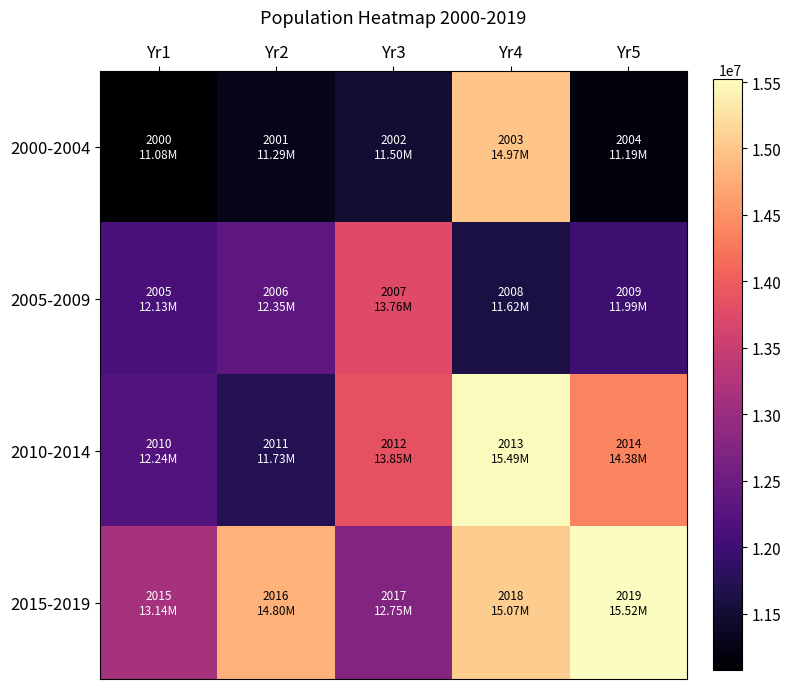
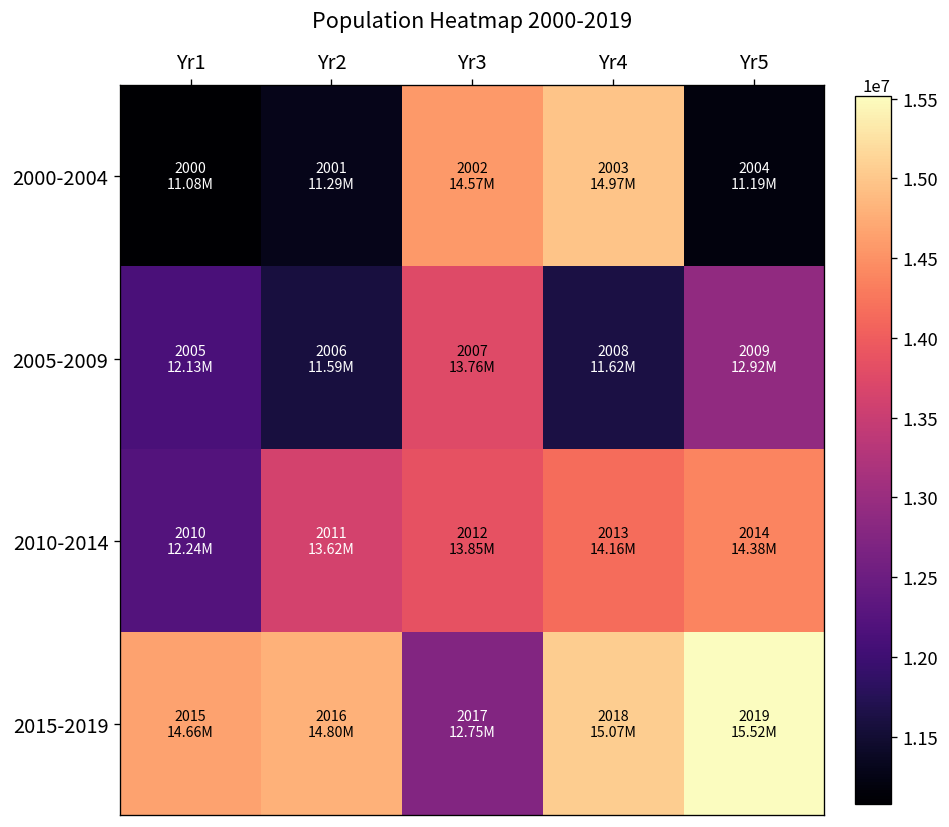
2000-2004, Yr3: 11.50M -> 14.57M
2005-2009, Yr2: 12.35M -> 11.59M
2005-2009, Yr5: 11.99M -> 12.92M
2010-2014, Yr2: 11.73M -> 13.62M
2010-2014, Yr4: 15.49M -> 14.16M
2015-2019, Yr1: 13.14M -> 14.66M
